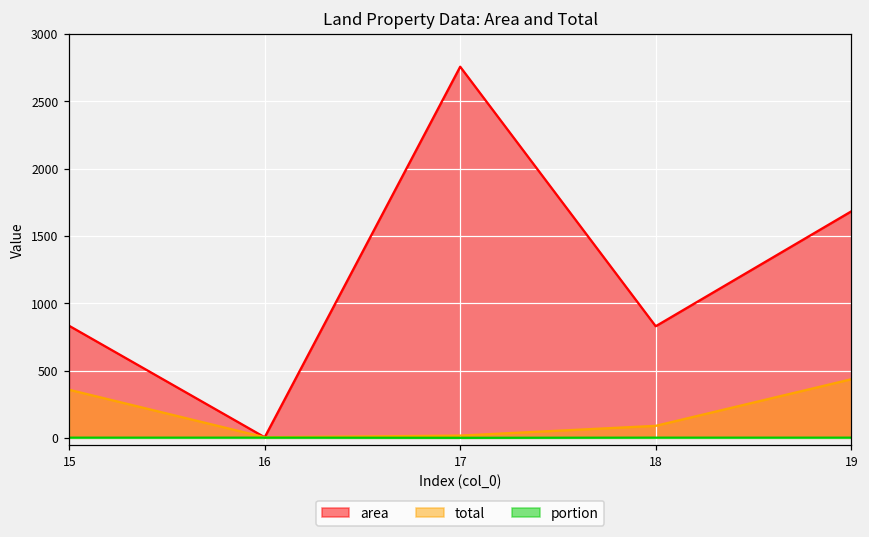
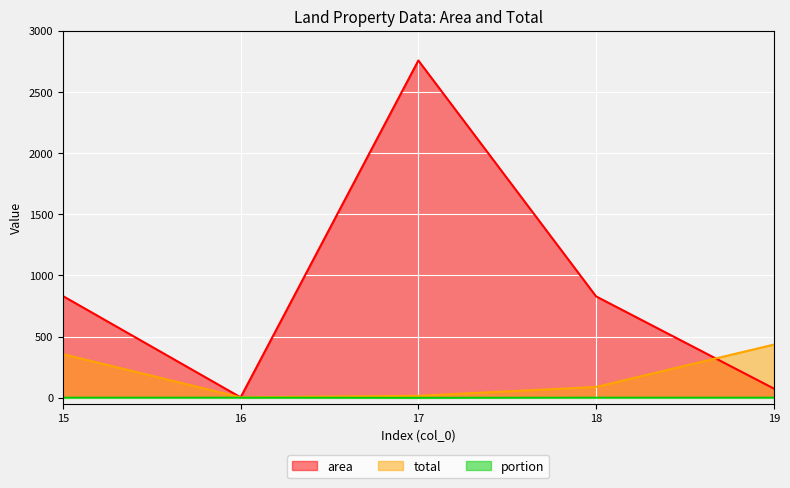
area, 19: 1680 -> 80
